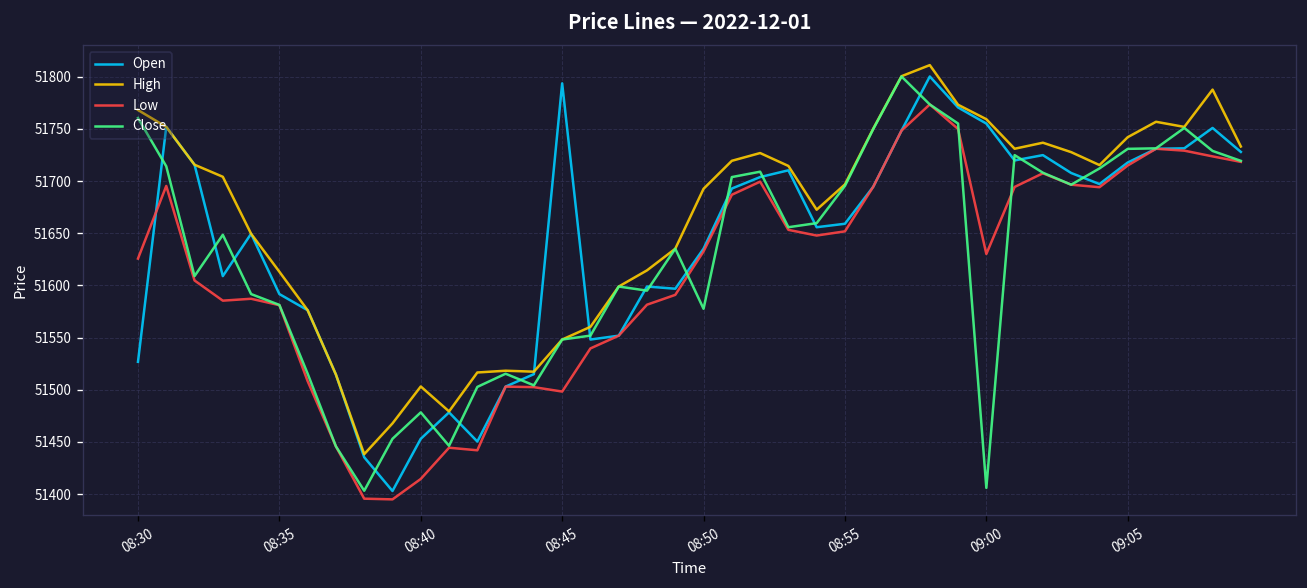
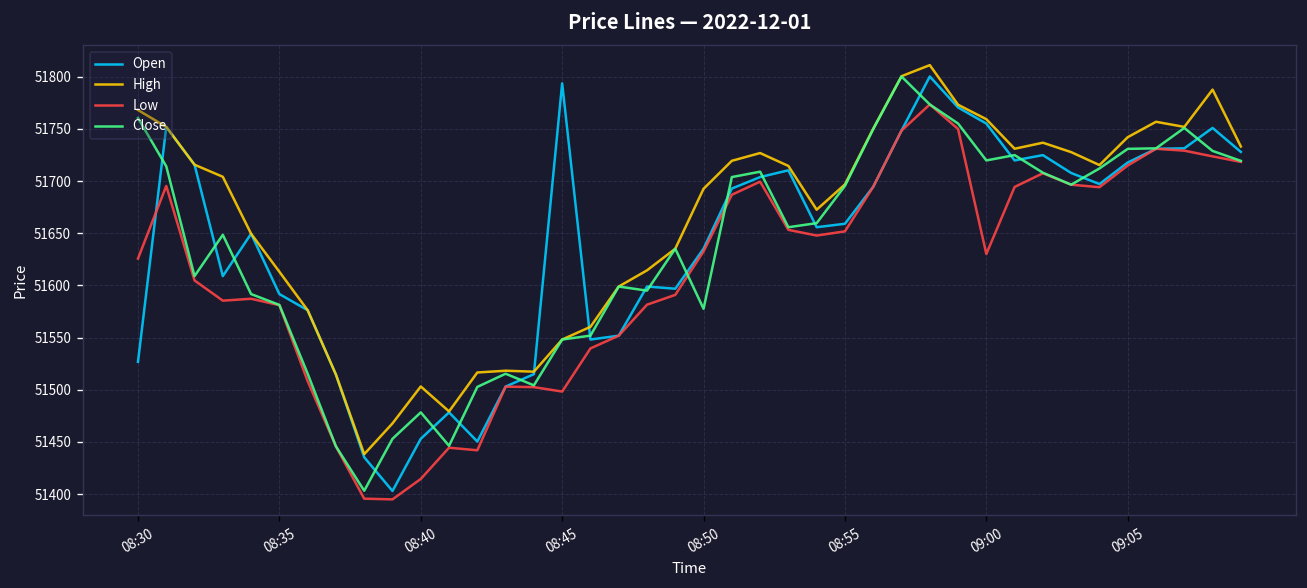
Close, 09:00: 51410 -> 51720
